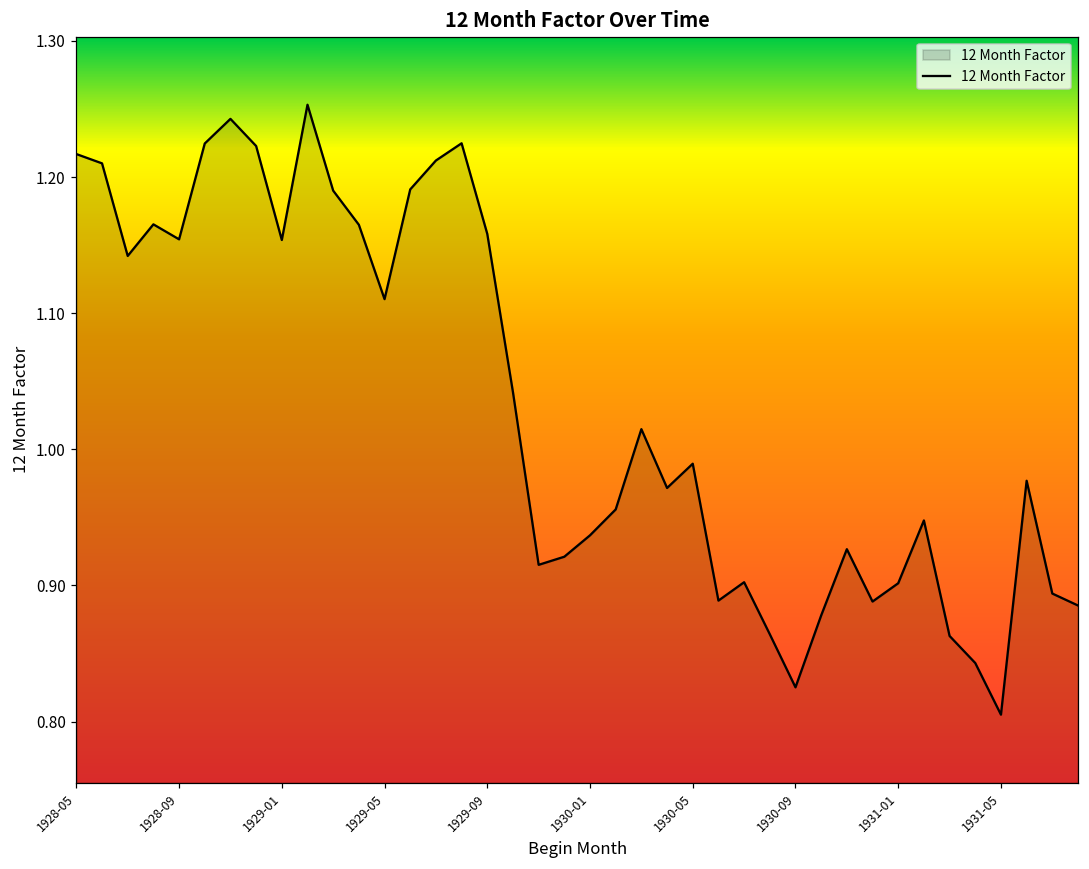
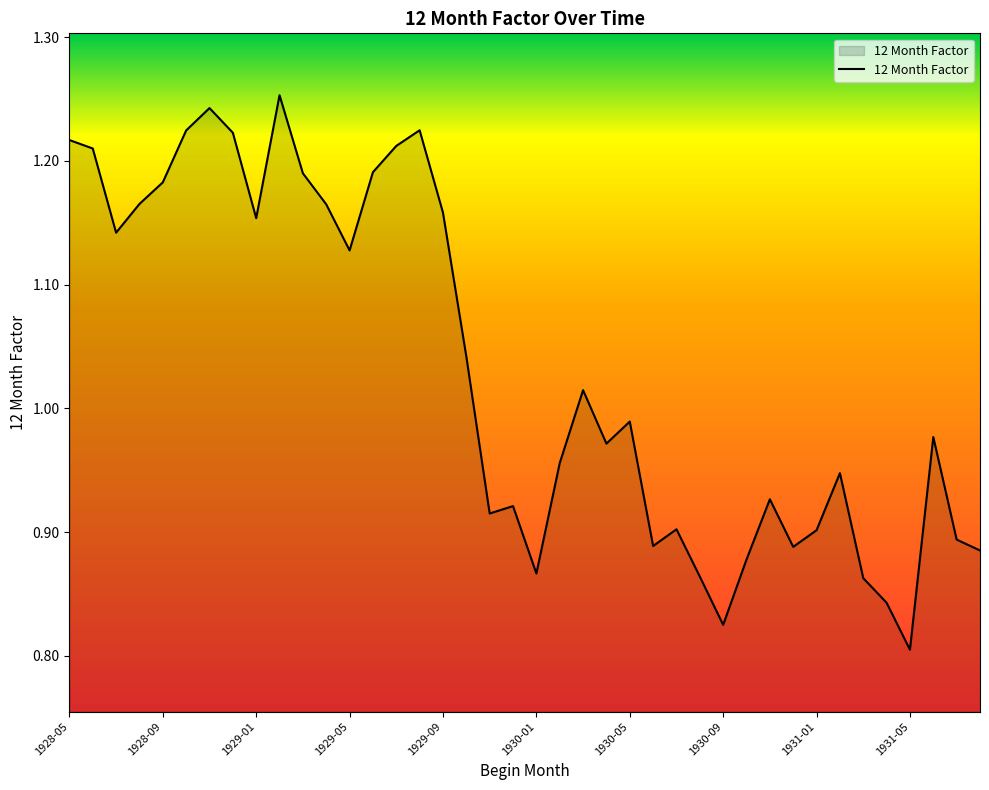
1928-09: 1.154 -> 1.183
1929-05: 1.110 -> 1.128
1930-01: 0.937 -> 0.867
